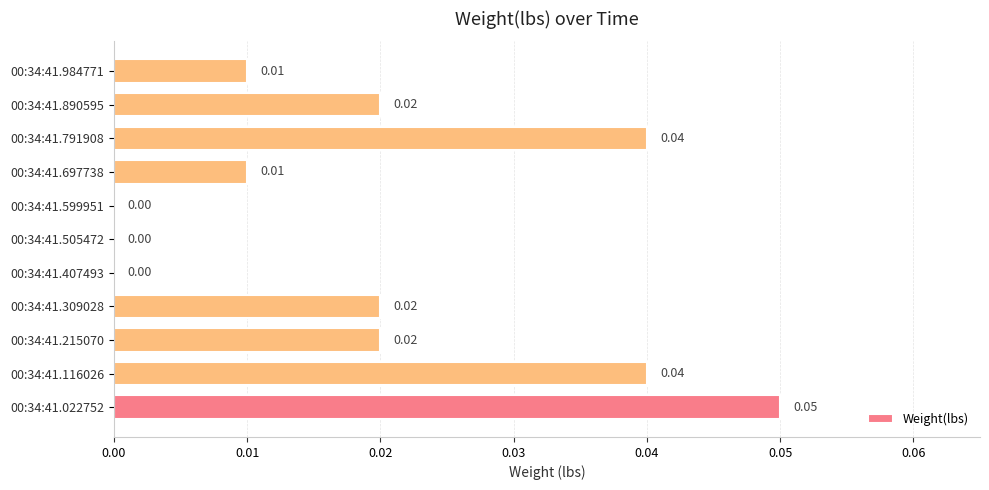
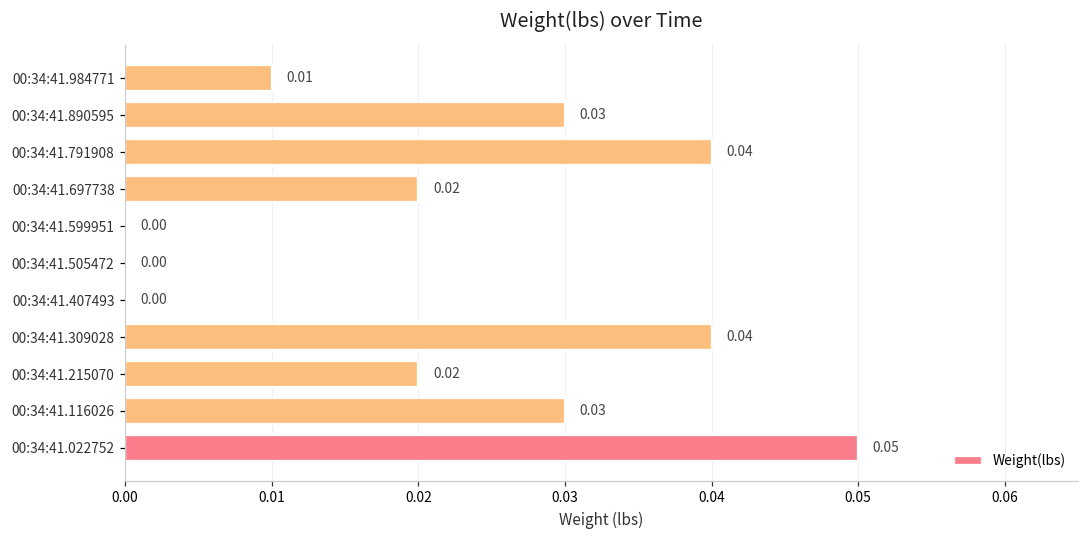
00:34:41.890595: 0.02 -> 0.03
00:34:41.697738: 0.01 -> 0.02
00:34:41.309028: 0.02 -> 0.04
00:34:41.116026: 0.04 -> 0.03
